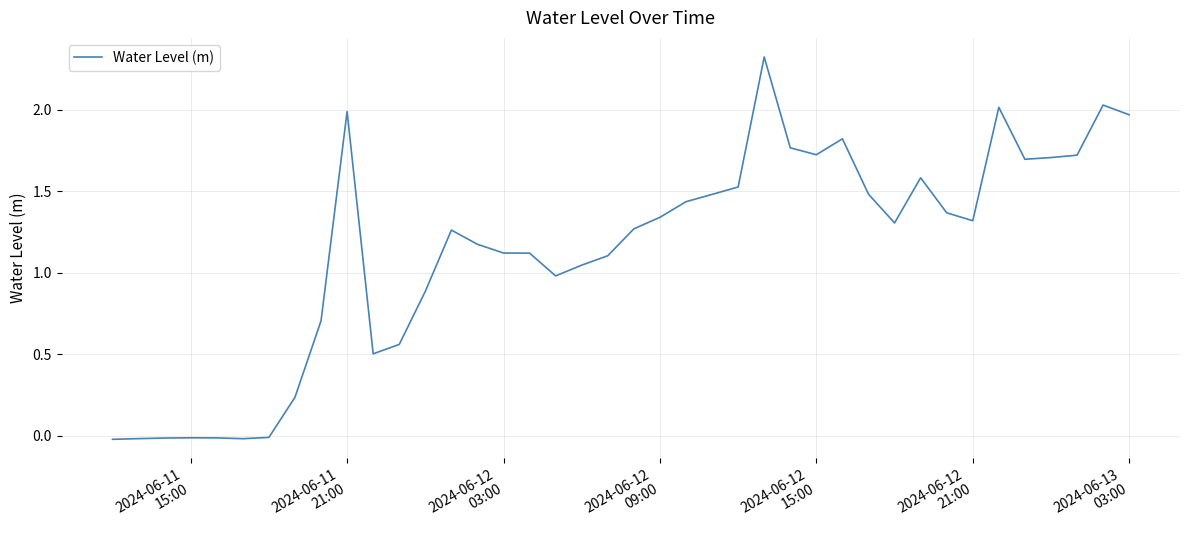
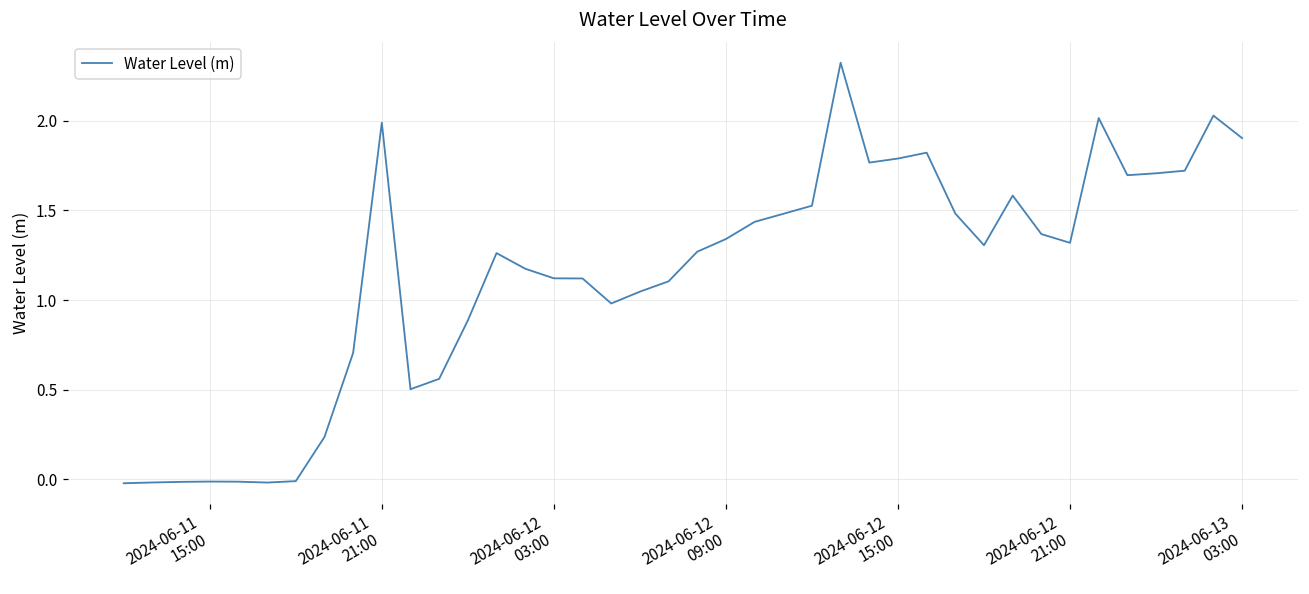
2024-06-12 15:00: 1.72 -> 1.79
2024-06-13 03:00: 1.97 -> 1.90
